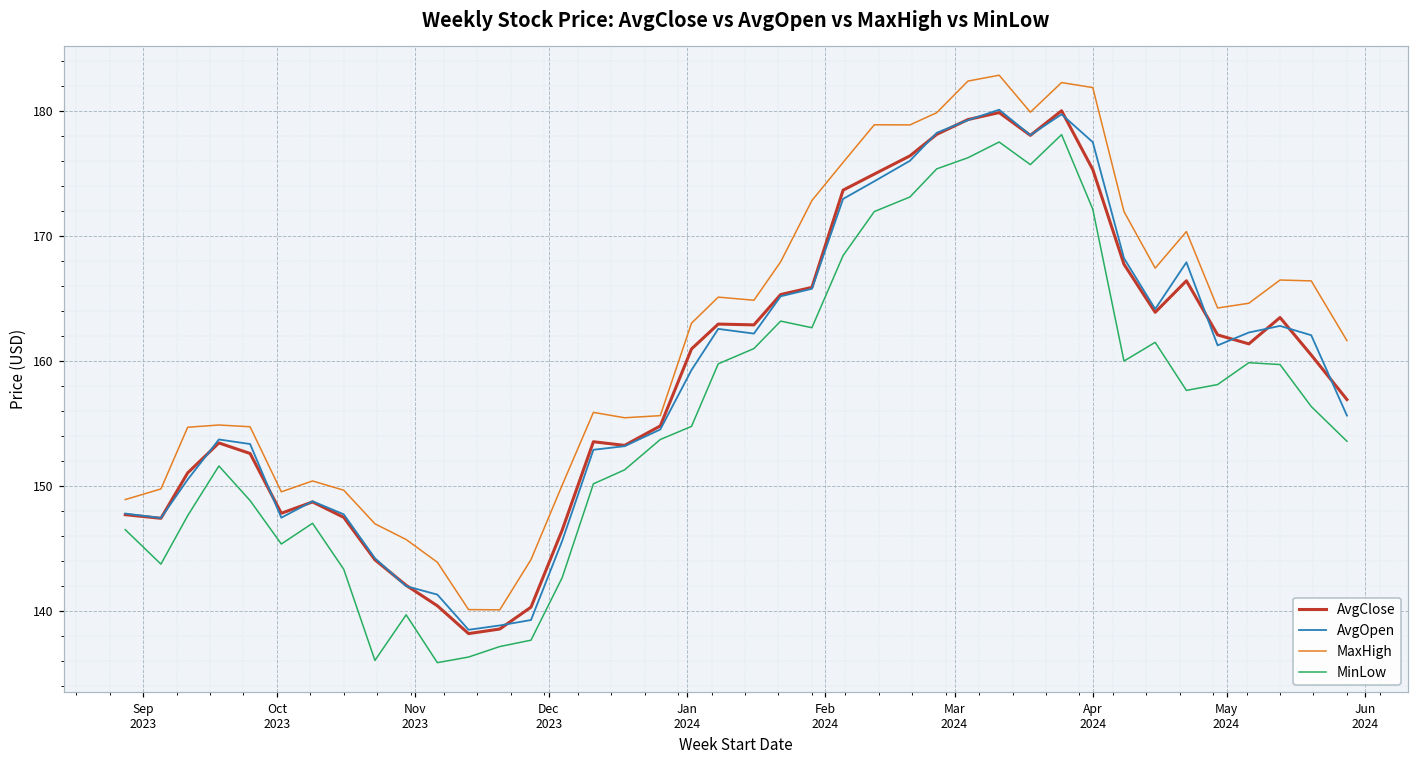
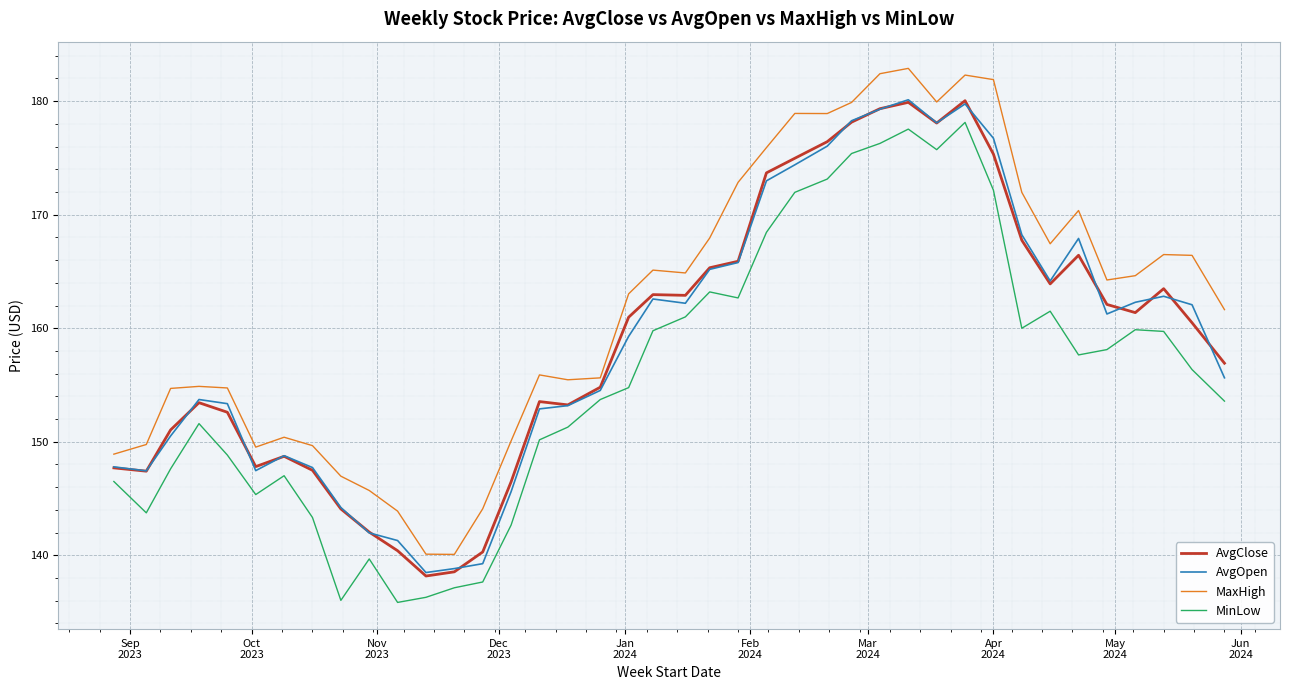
AvgOpen, Apr 2024: 177.5 -> 176.7
